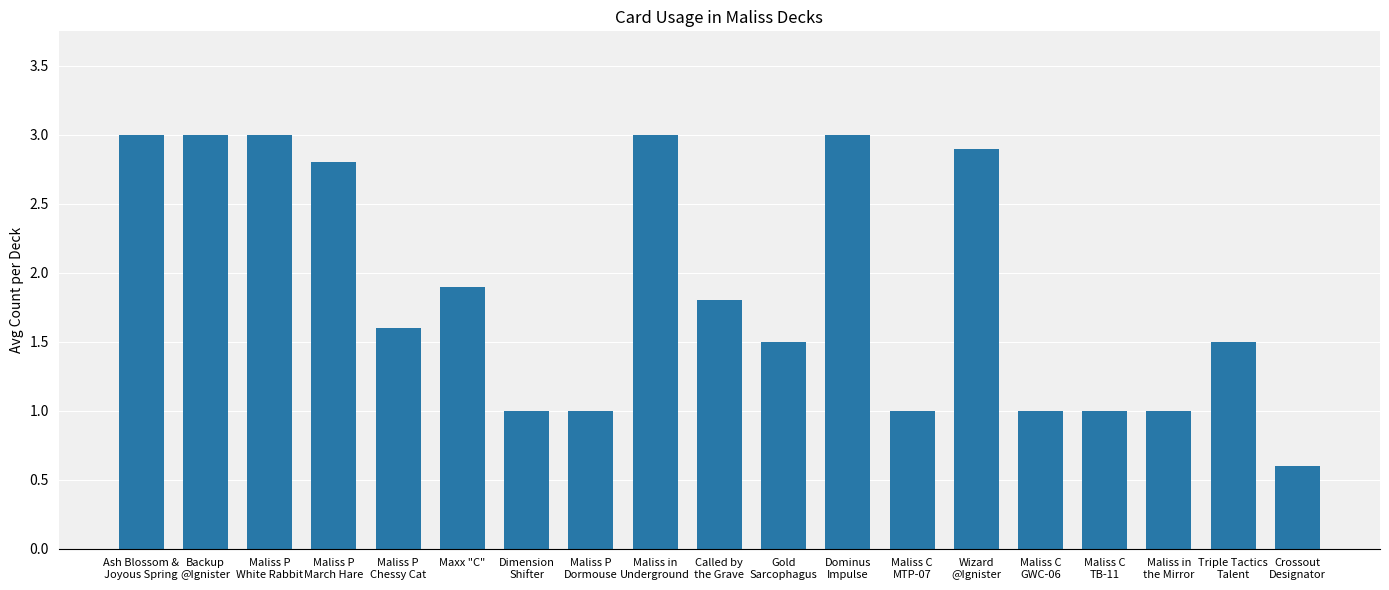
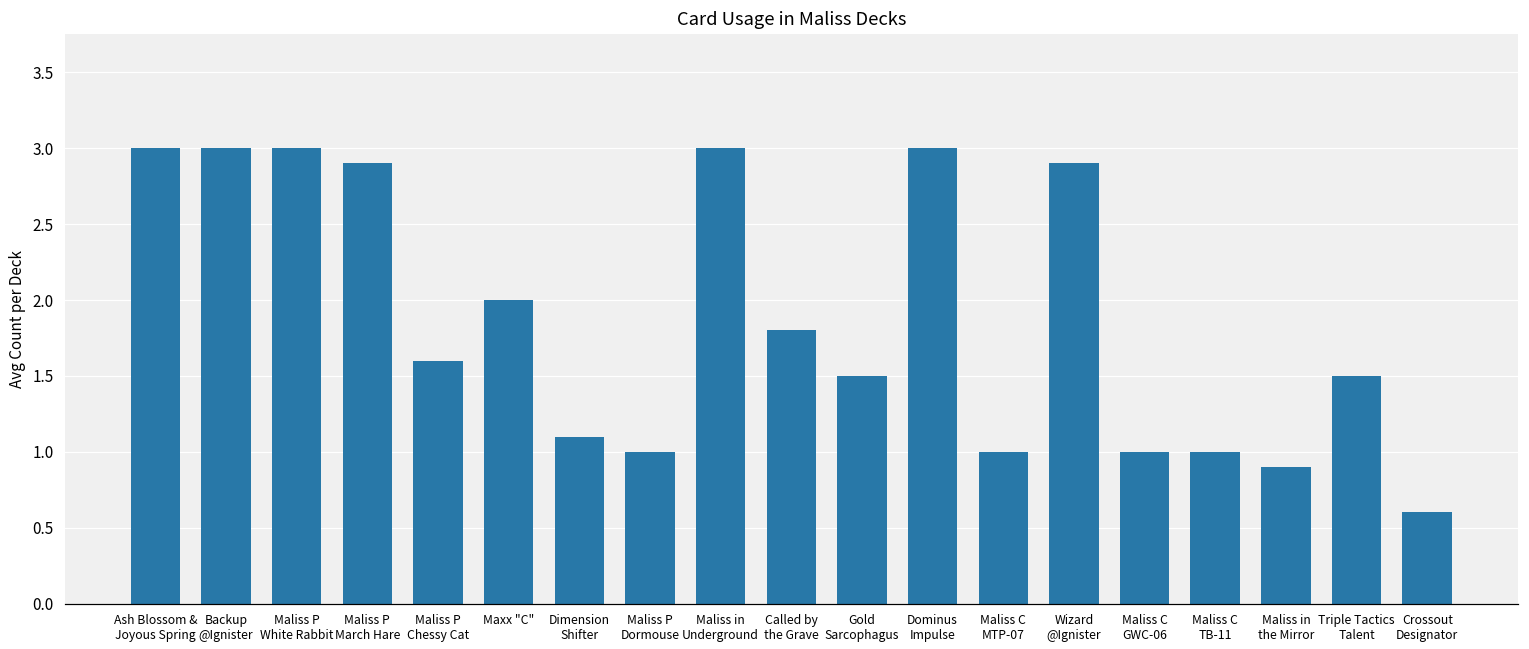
Maliss P March Hare: 2.8 -> 2.9
Maxx "C": 1.9 -> 2.0
Dimension Shifter: 1.0 -> 1.1
Maliss in the Mirror: 1.0 -> 0.9
